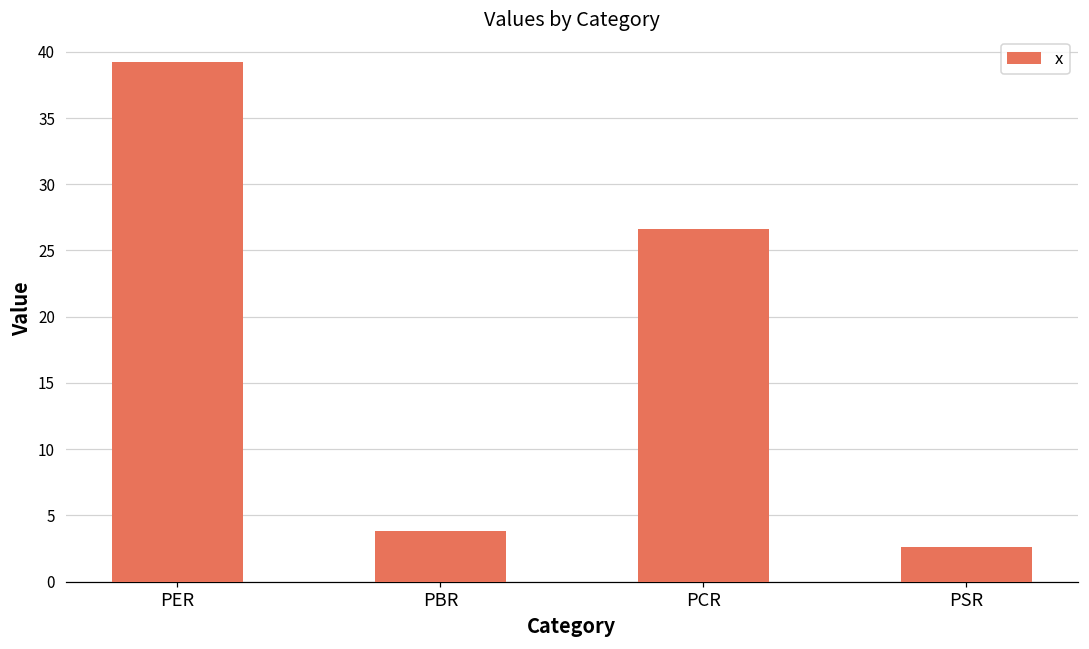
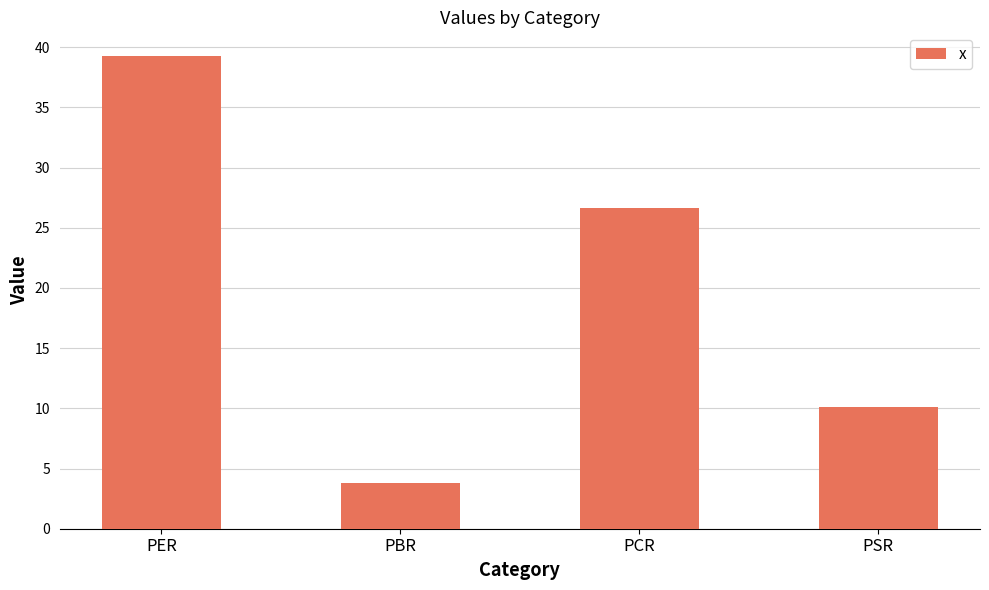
PSR: 2.6 -> 10.1
